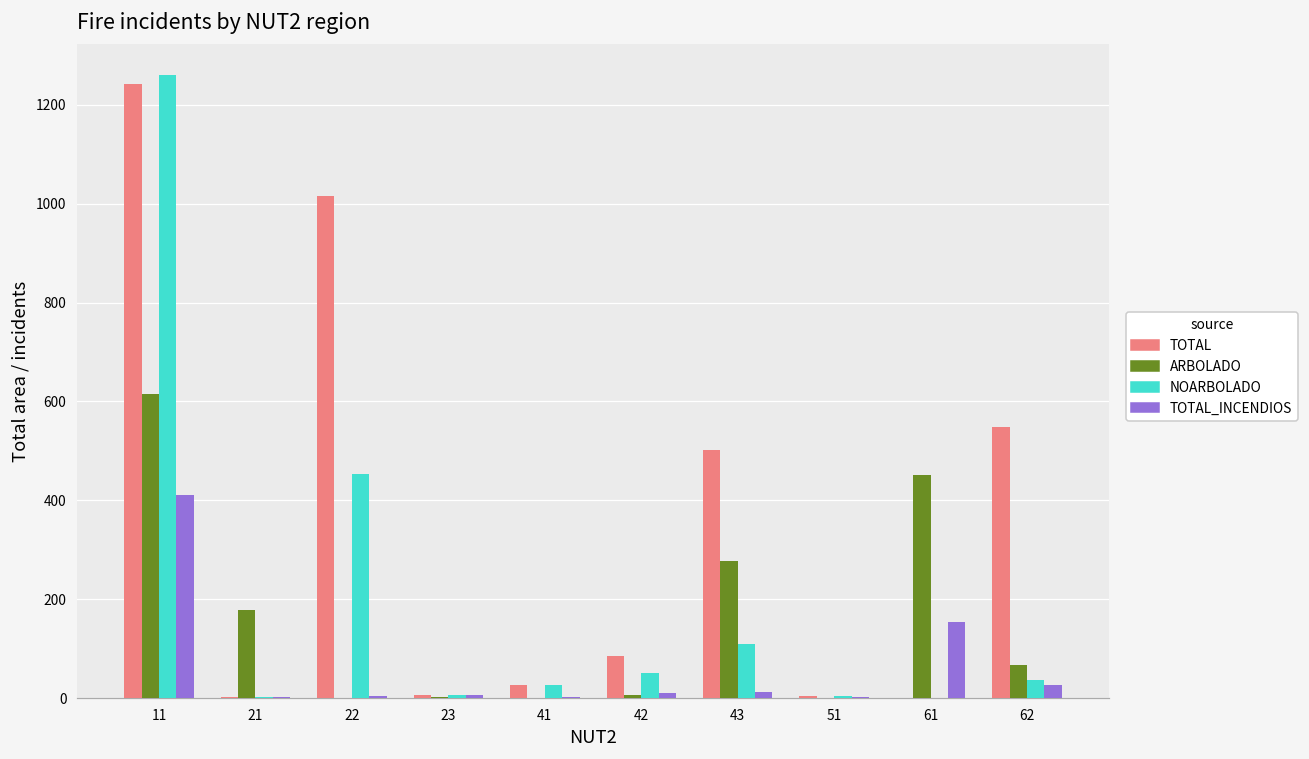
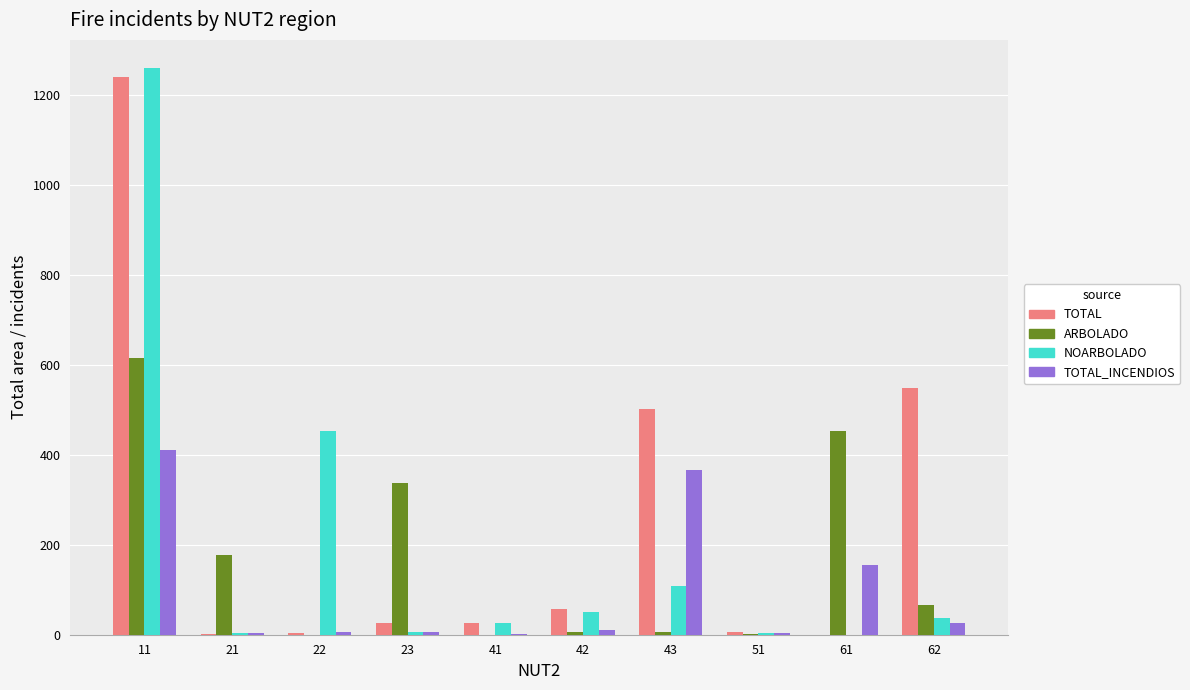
TOTAL, 22: 1020 -> 0
TOTAL, 23: 10 -> 30
ARBOLADO, 23: 0 -> 340
TOTAL, 42: 90 -> 60
ARBOLADO, 43: 280 -> 10
TOTAL_INCENDIOS, 43: 10 -> 370
